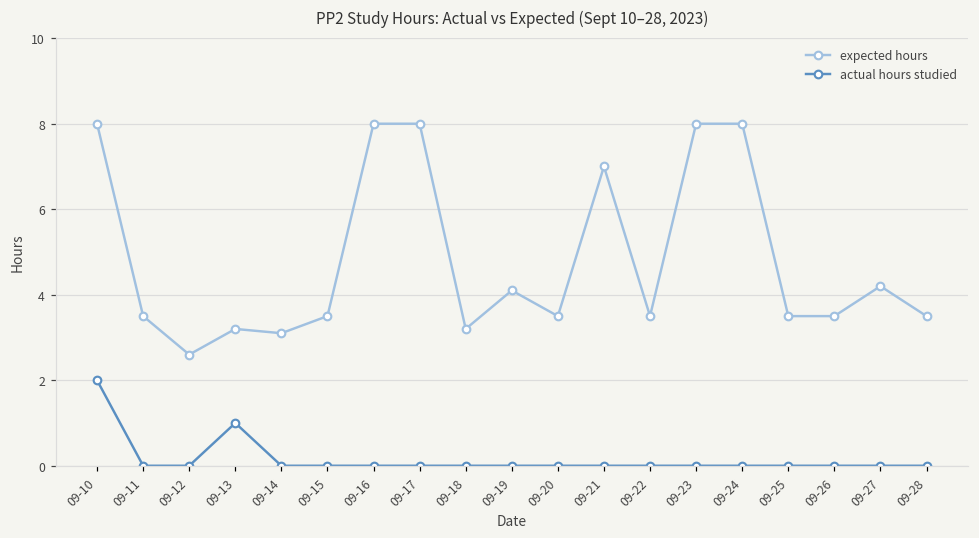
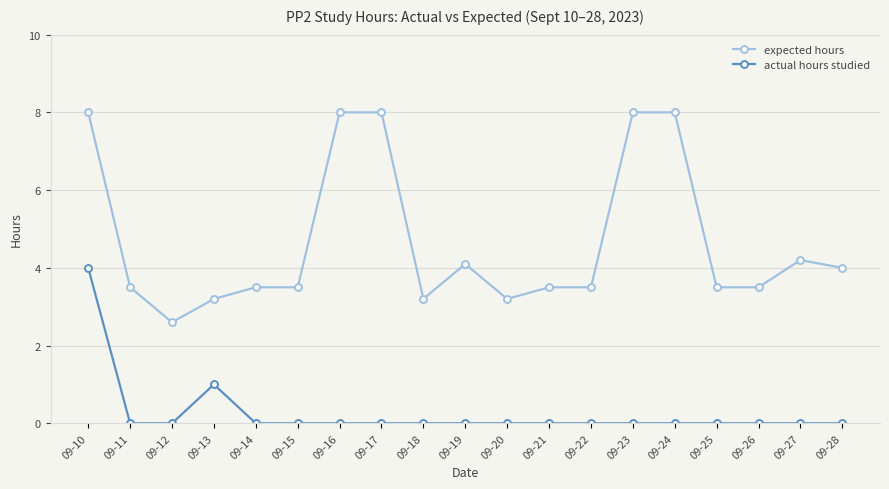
actual hours studied, 09-10: 2 -> 4
expected hours, 09-14: 3.1 -> 3.5
expected hours, 09-20: 3.5 -> 3.2
expected hours, 09-21: 7.0 -> 3.5
expected hours, 09-28: 3.5 -> 4.0
